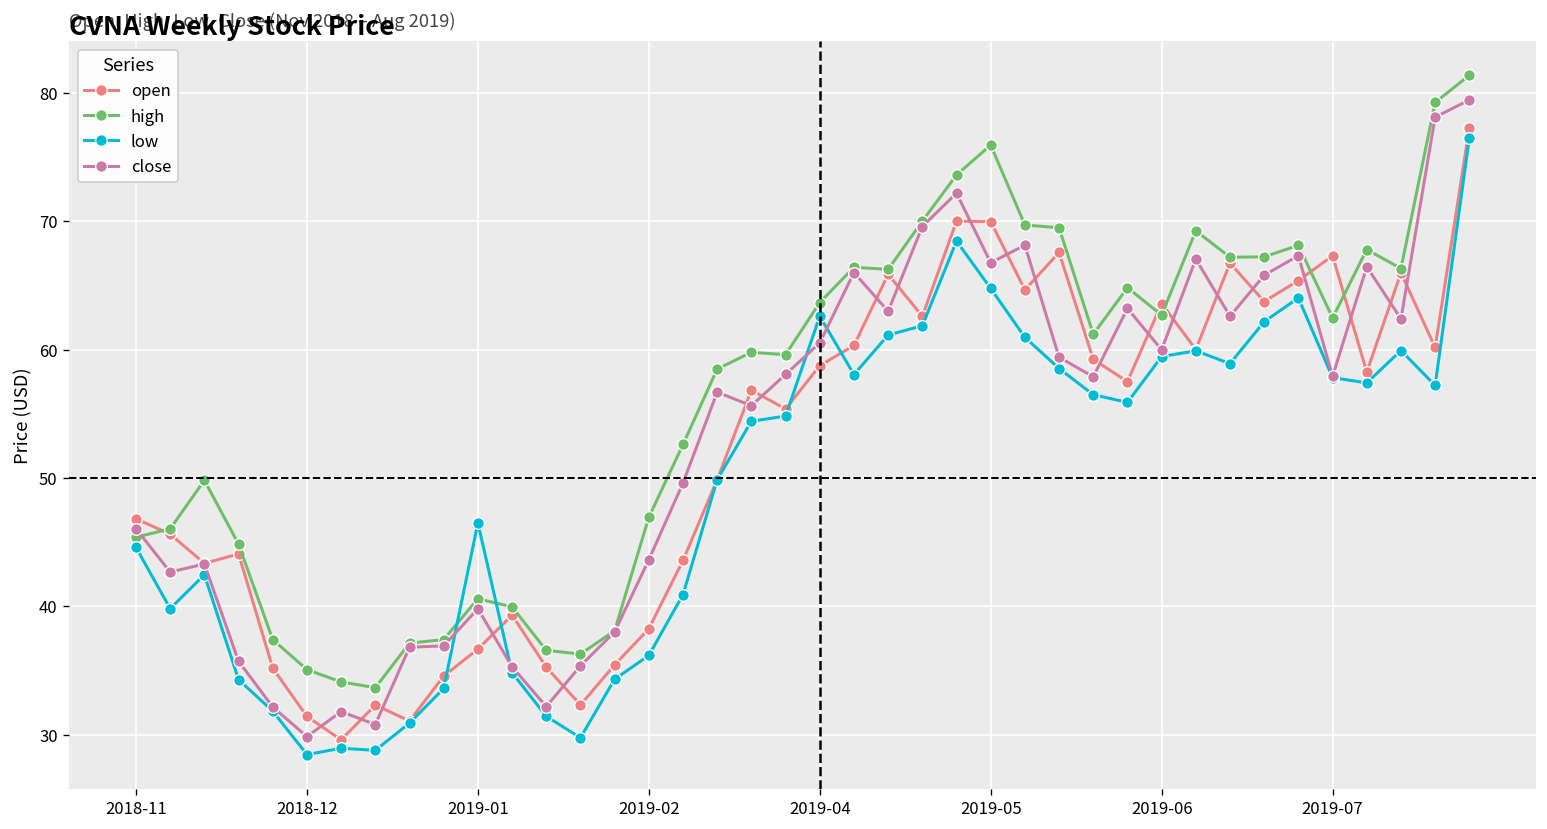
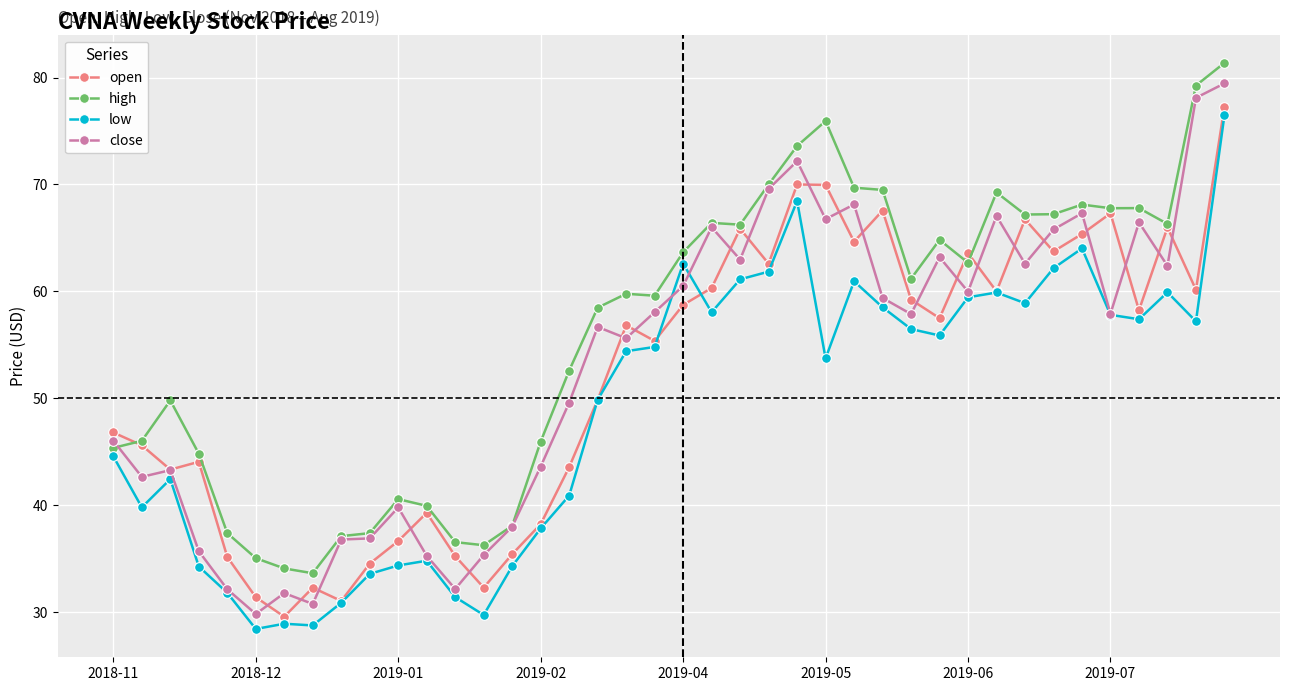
low, 2019-01: 46.5 -> 34.4
high, 2019-02: 46.9 -> 46.0
low, 2019-02: 36.2 -> 37.8
low, 2019-05: 64.8 -> 53.7
high, 2019-07: 62.5 -> 67.8
